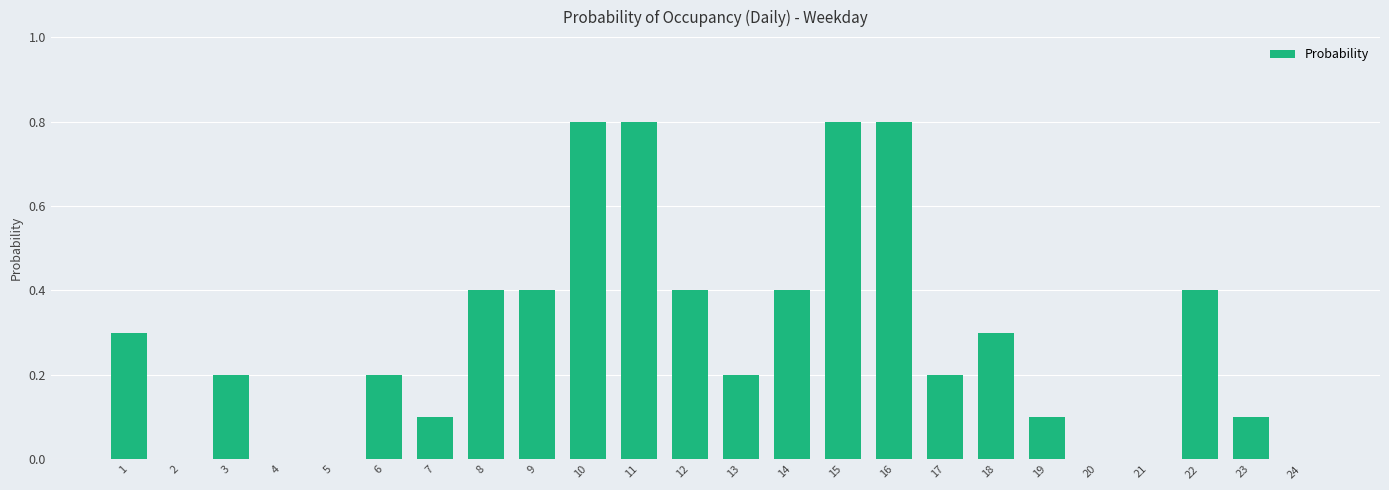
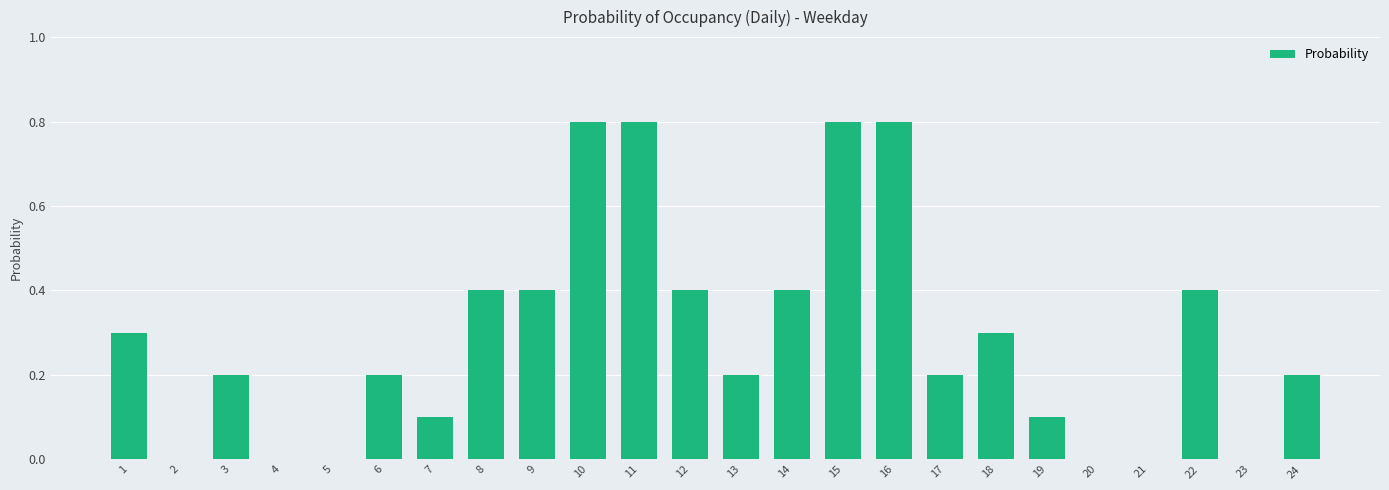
23: 0.1 -> 0.0
24: 0.0 -> 0.2
